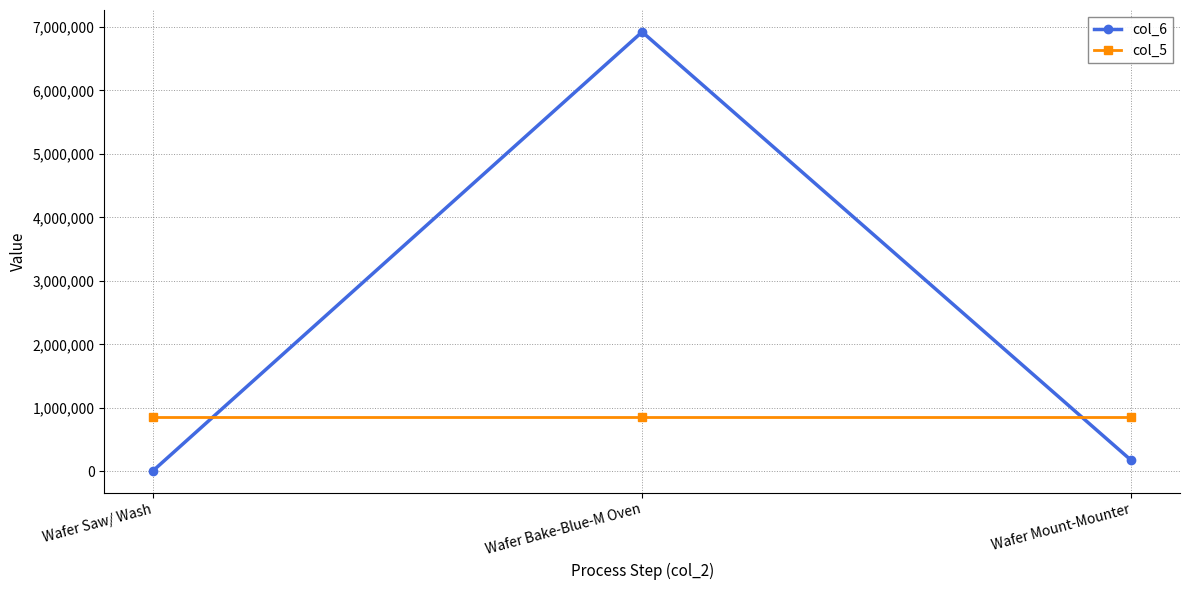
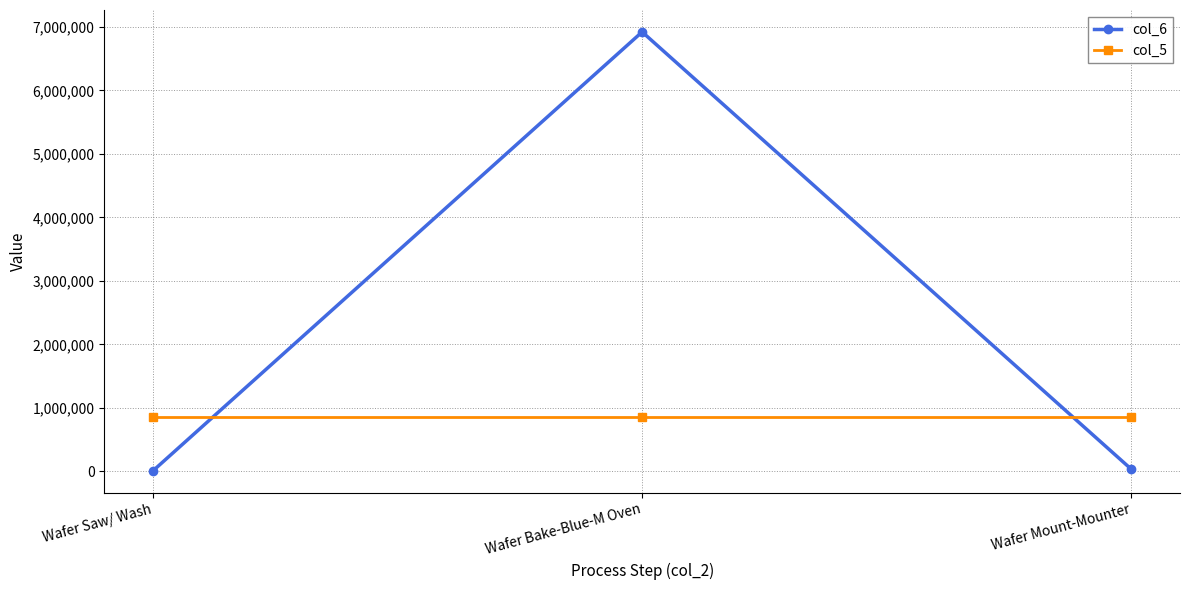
col_6, Wafer Mount-Mounter: 200,000 -> 0
